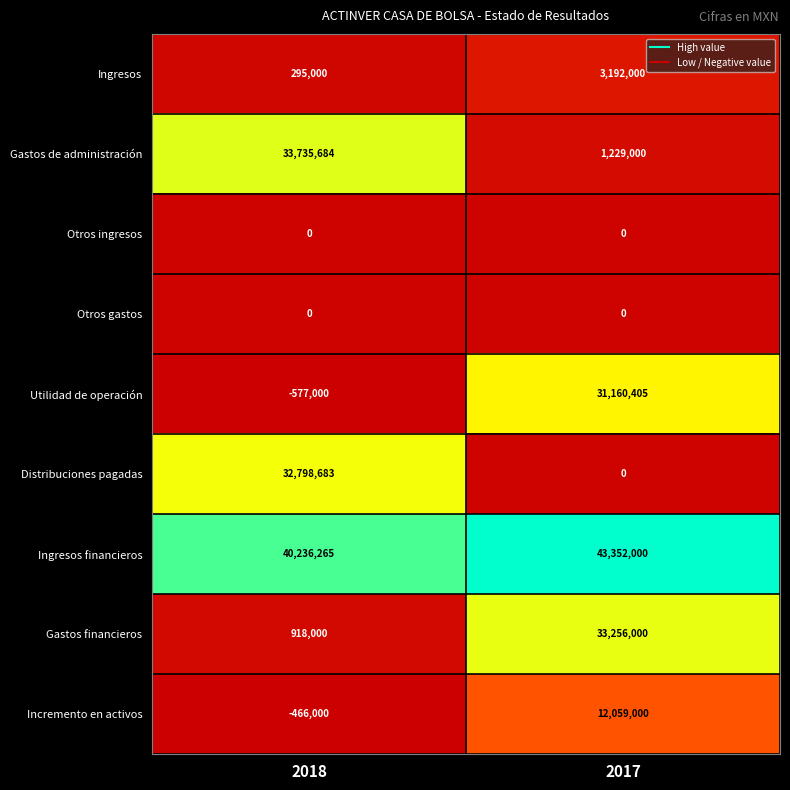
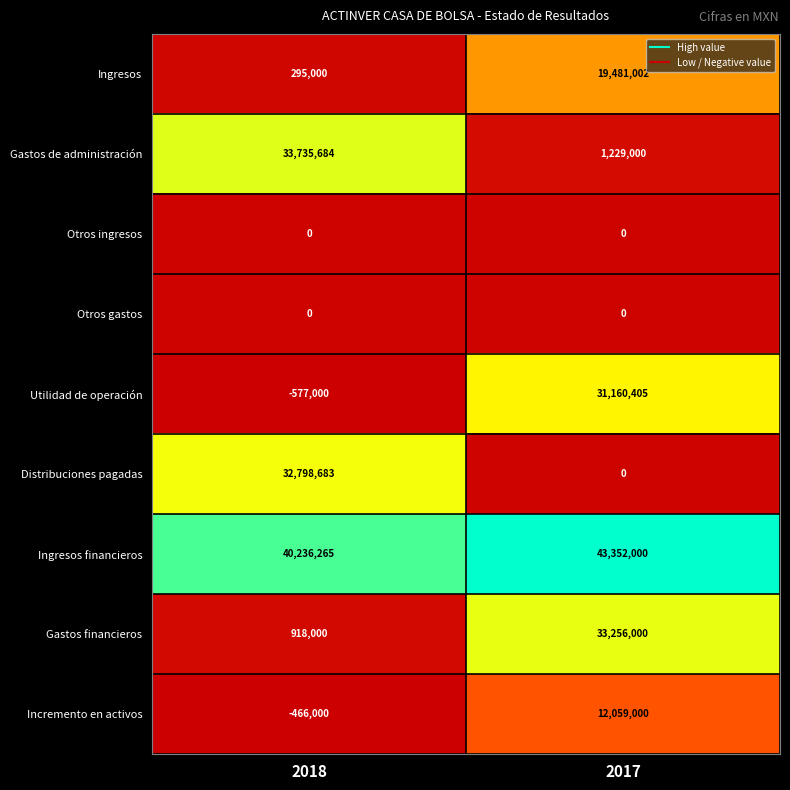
Ingresos, 2017: 3,192,000 -> 19,481,002
